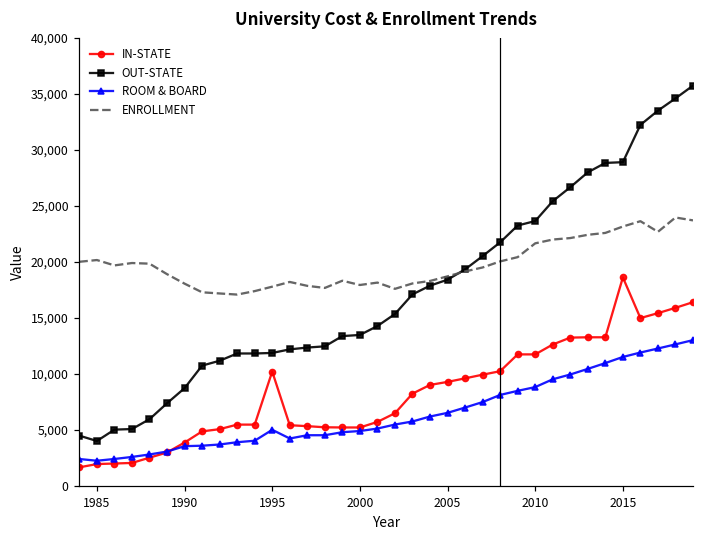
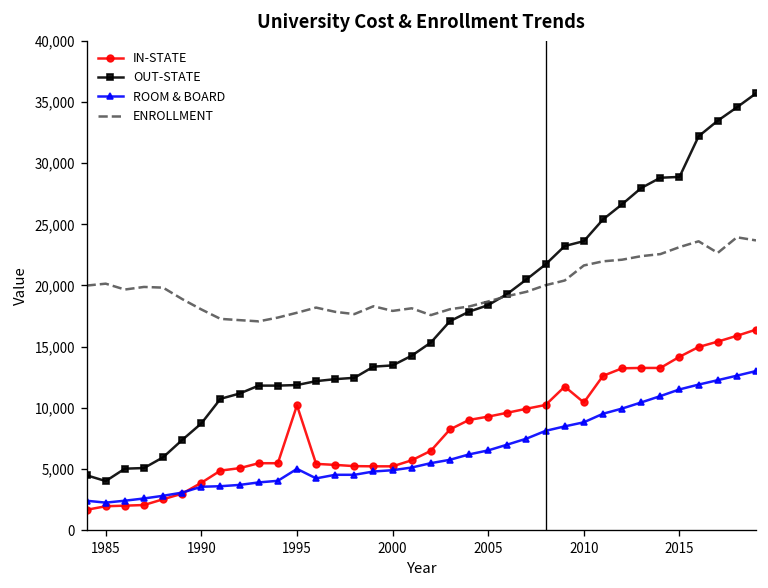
IN-STATE, 2010: 11,700 -> 10,400
IN-STATE, 2015: 18,600 -> 14,200
